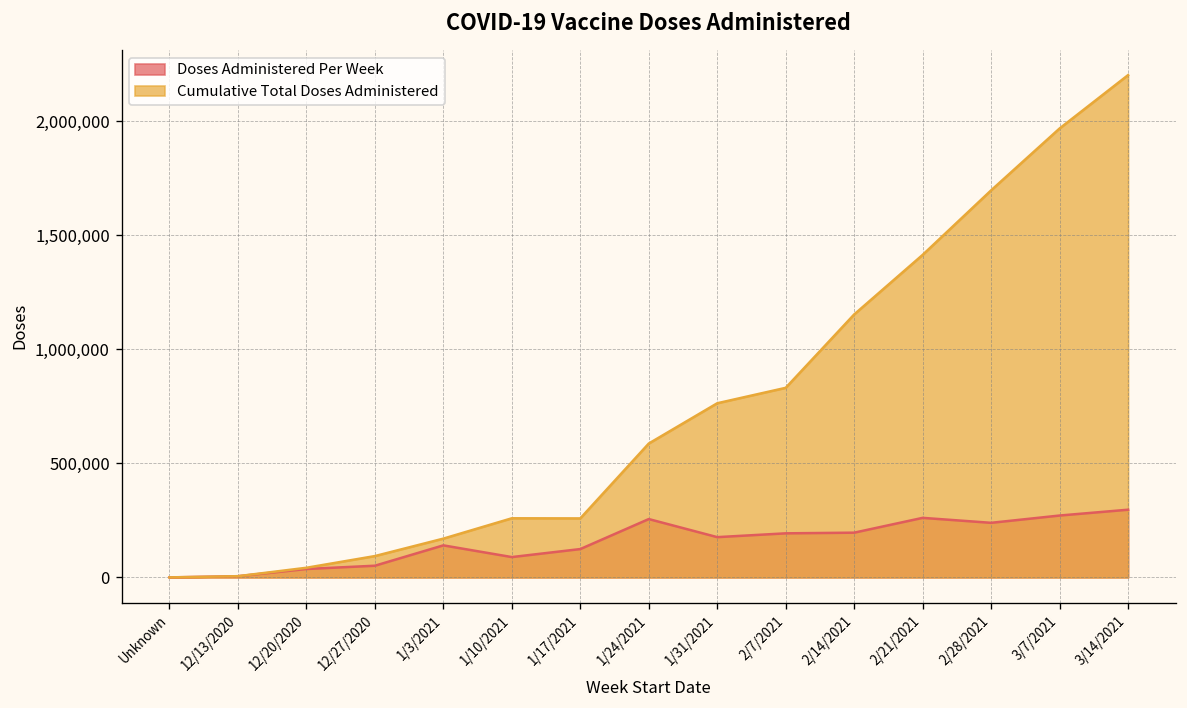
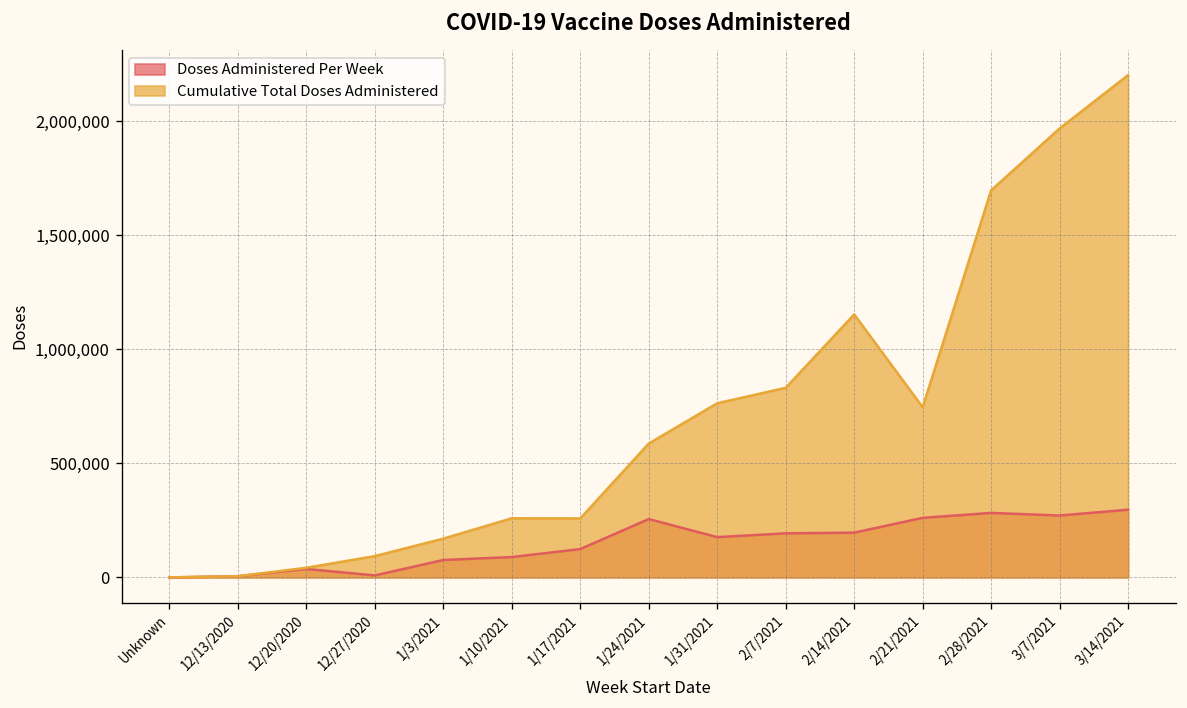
Doses Administered Per Week, 12/27/2020: 50,000 -> 10,000
Doses Administered Per Week, 1/3/2021: 140,000 -> 80,000
Cumulative Total Doses Administered, 2/21/2021: 1,410,000 -> 750,000
Doses Administered Per Week, 2/28/2021: 240,000 -> 280,000
